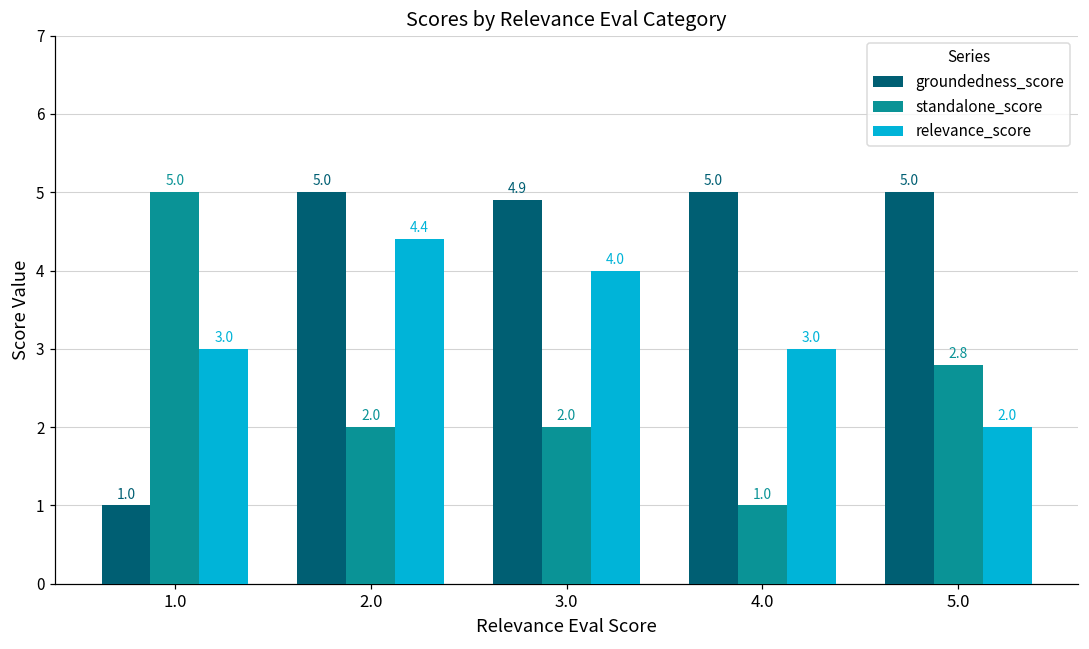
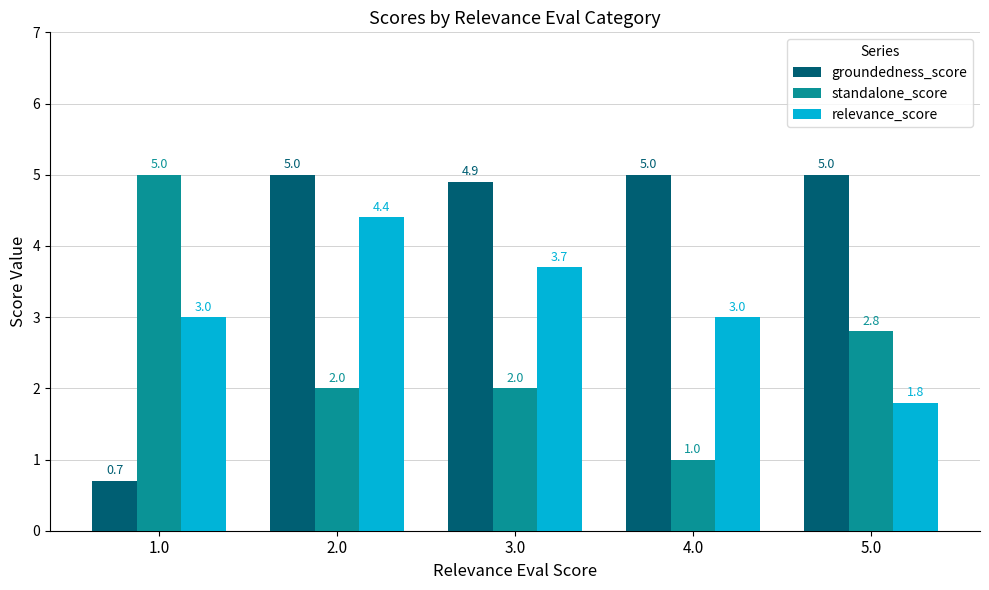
groundedness_score, 1.0: 1.0 -> 0.7
relevance_score, 3.0: 4.0 -> 3.7
relevance_score, 5.0: 2.0 -> 1.8
